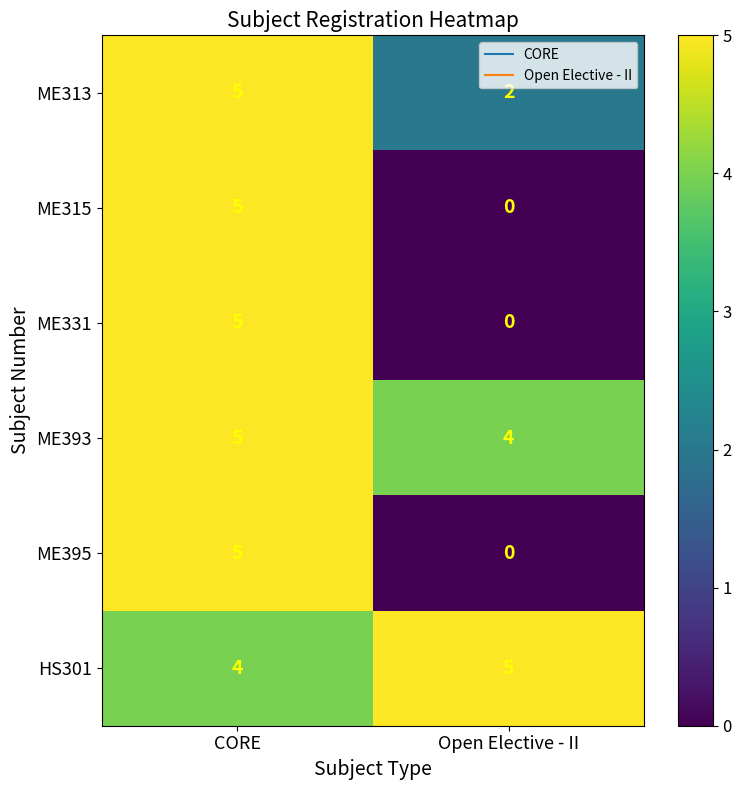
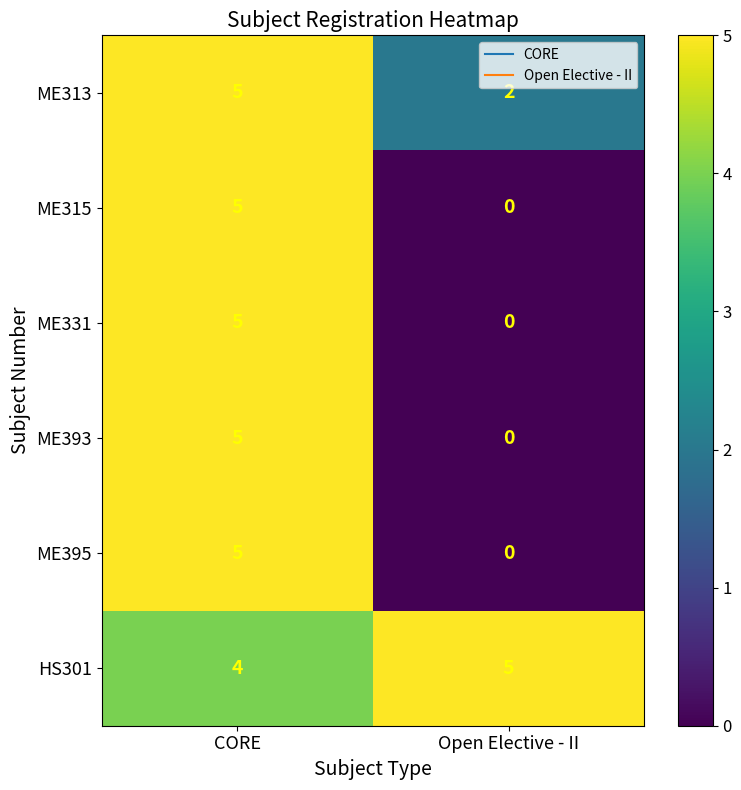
ME393, Open Elective - II: 4 -> 0
